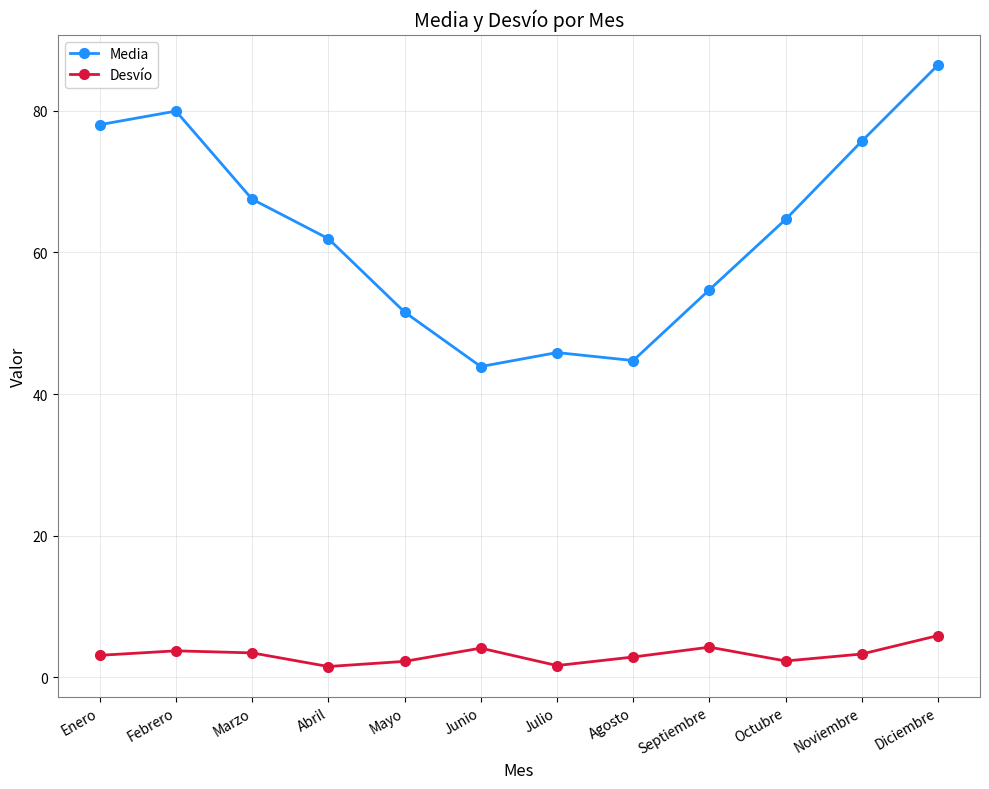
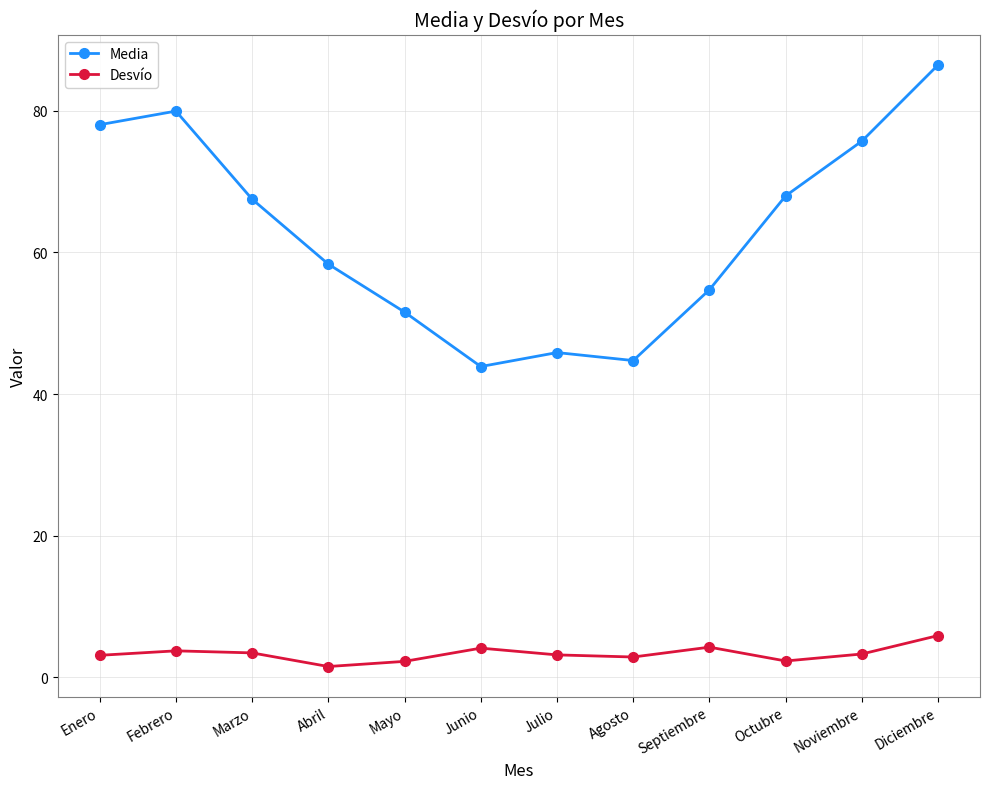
Media, Abril: 62 -> 58
Desvío, Julio: 2 -> 3
Media, Octubre: 65 -> 68
